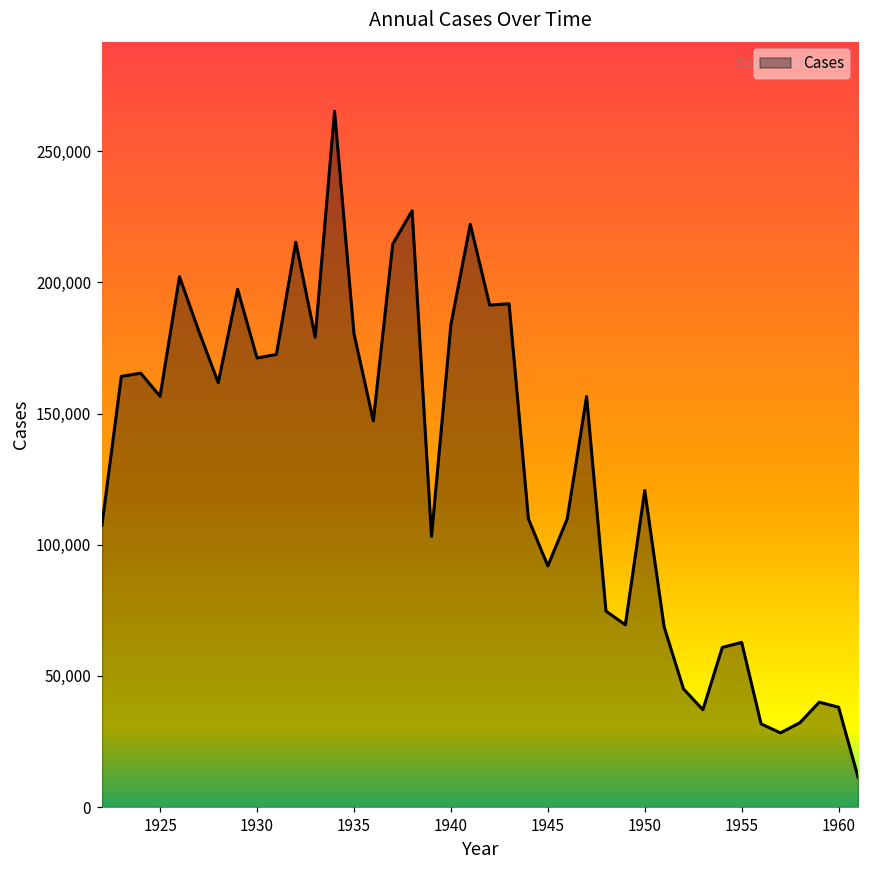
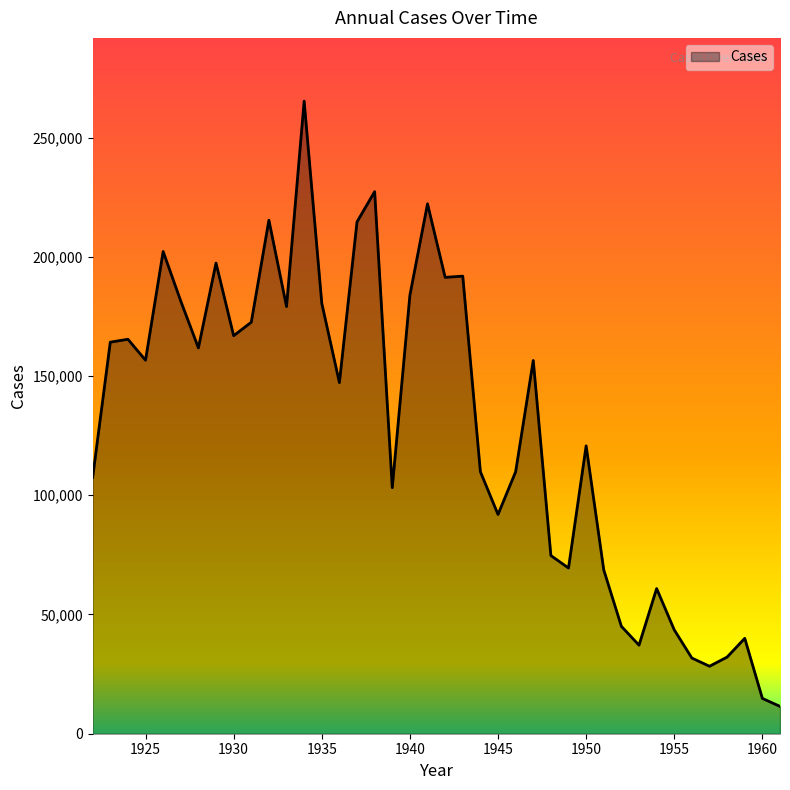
1930: 171,000 -> 167,000
1955: 63,000 -> 44,000
1960: 38,000 -> 15,000
